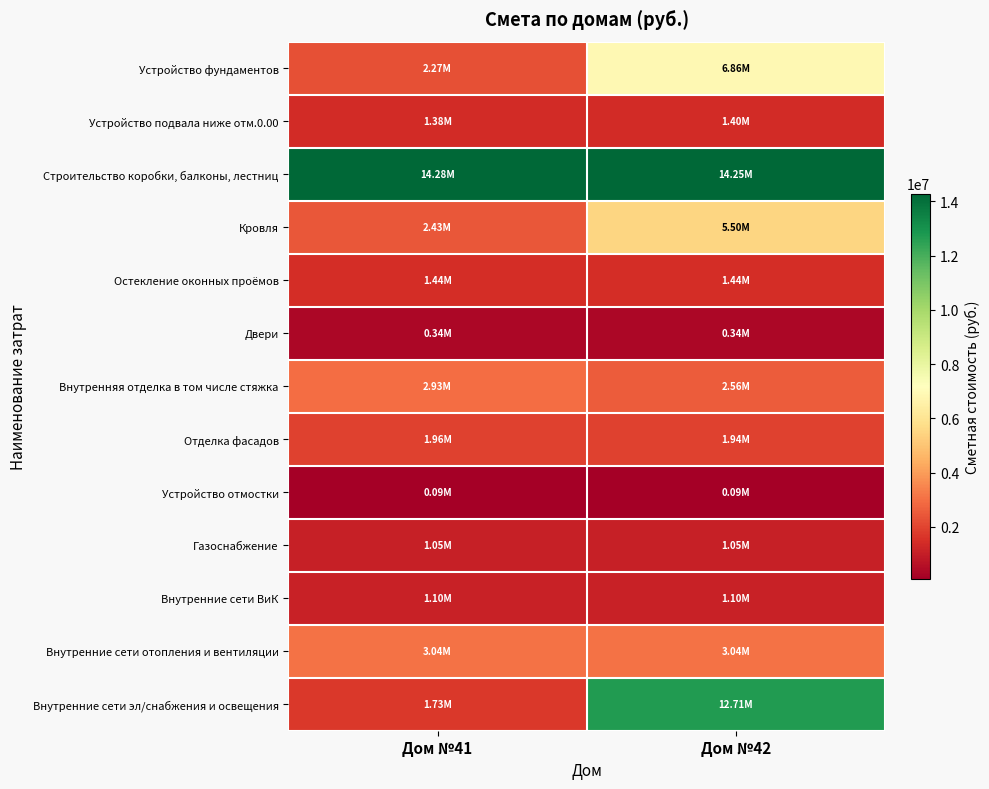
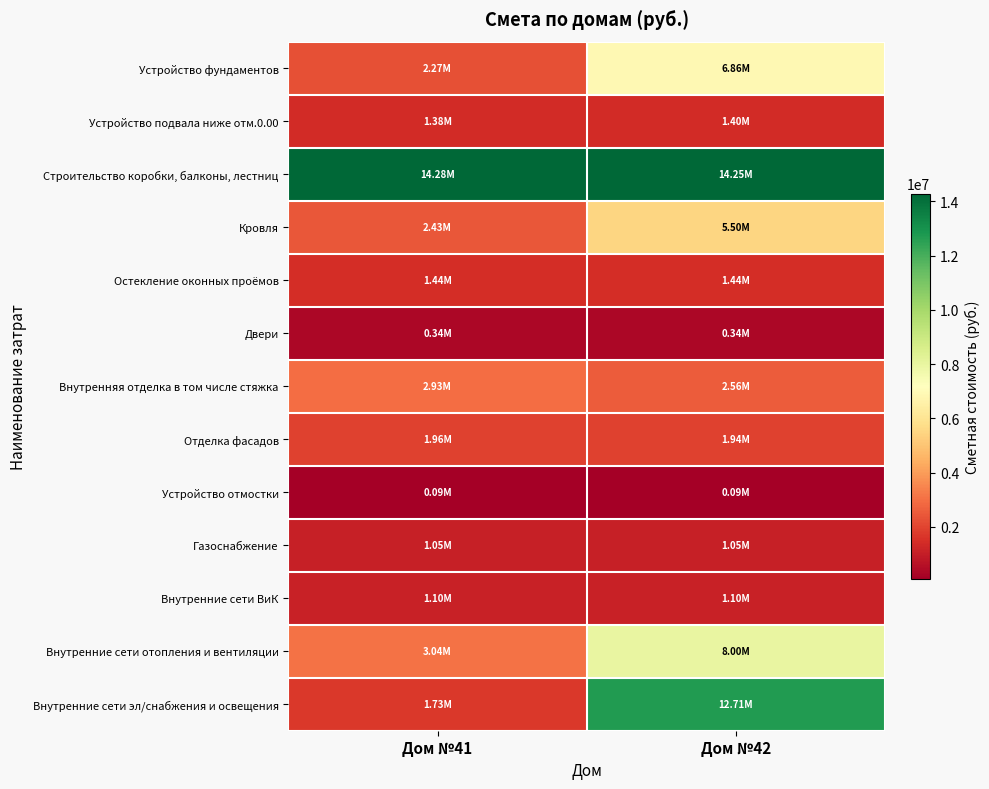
Внутренние сети отопления и вентиляции, Дом №42: 3.04M -> 8.00M
